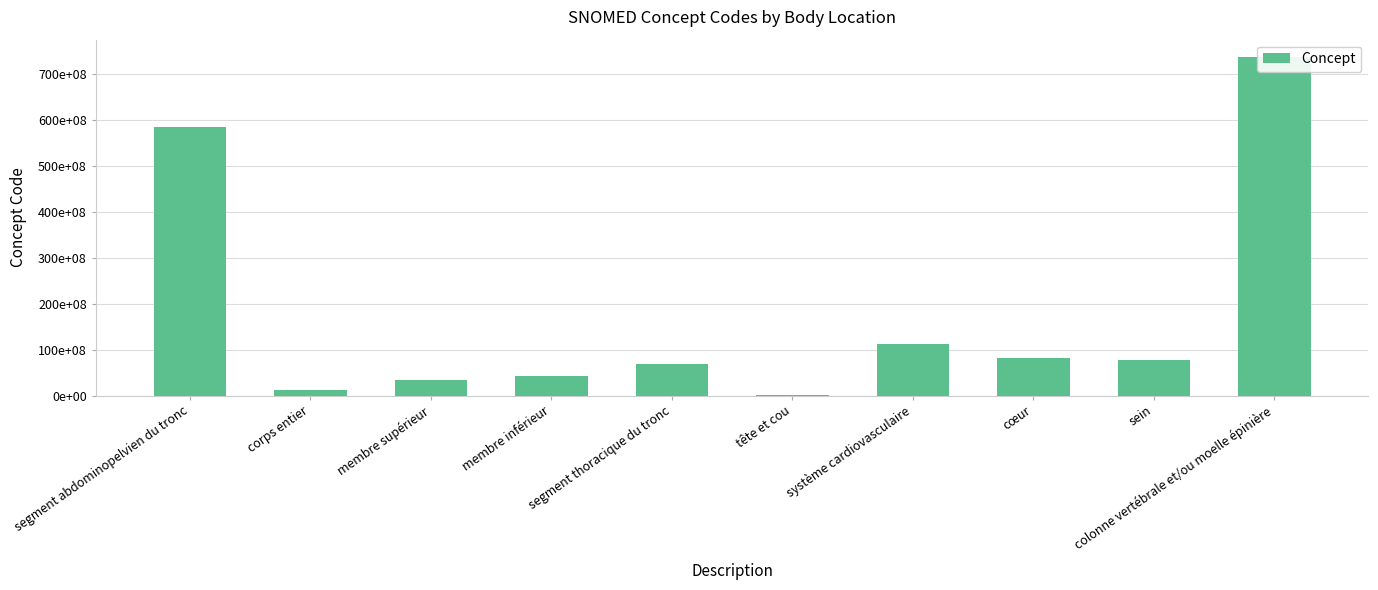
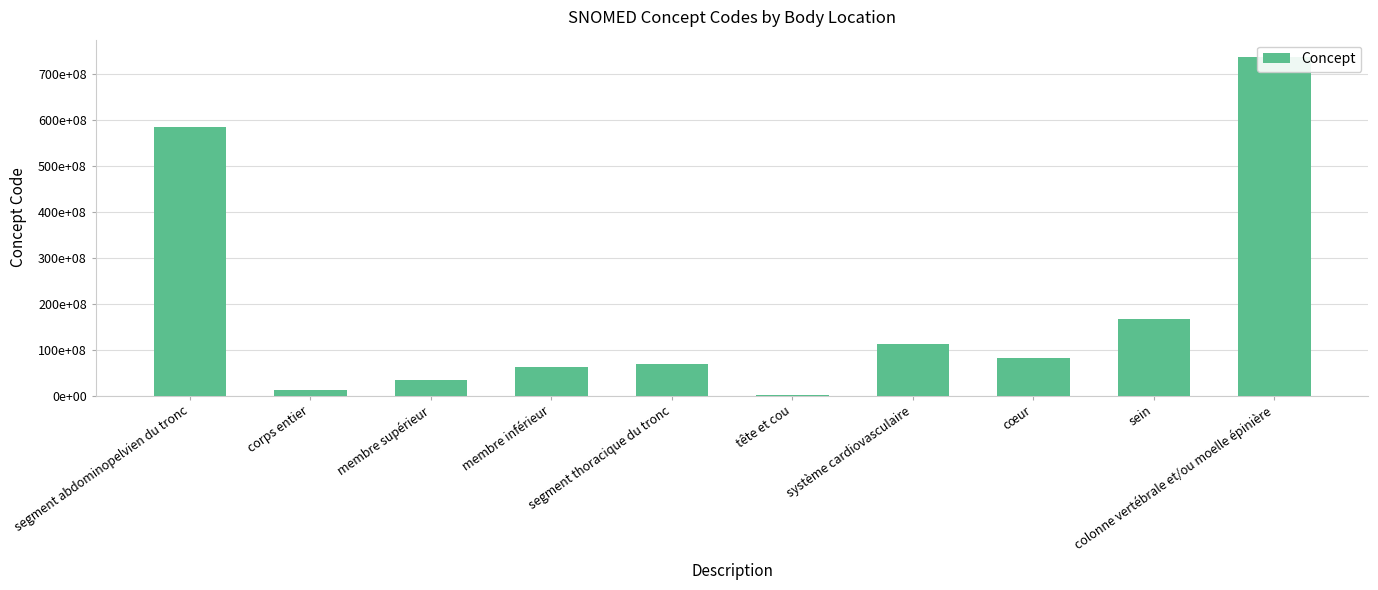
membre inférieur: 4000000000 -> 6000000000
sein: 8000000000 -> 17000000000
